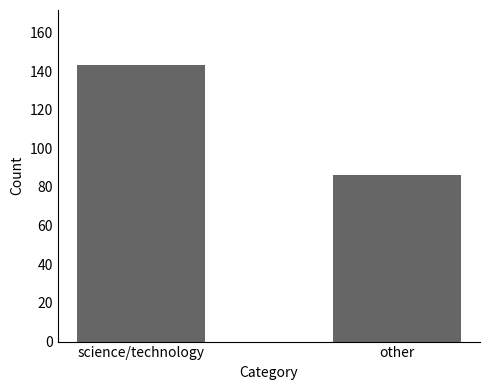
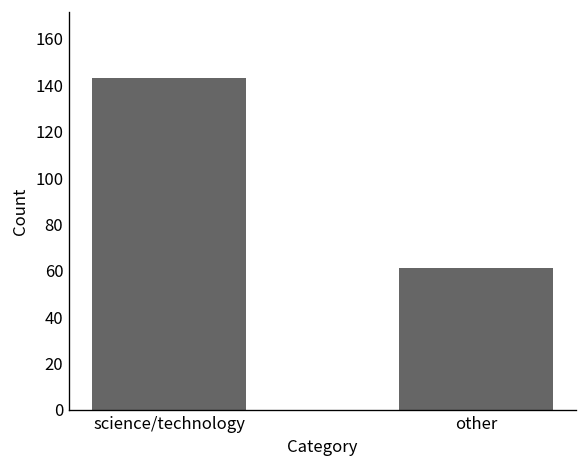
other: 86 -> 61
